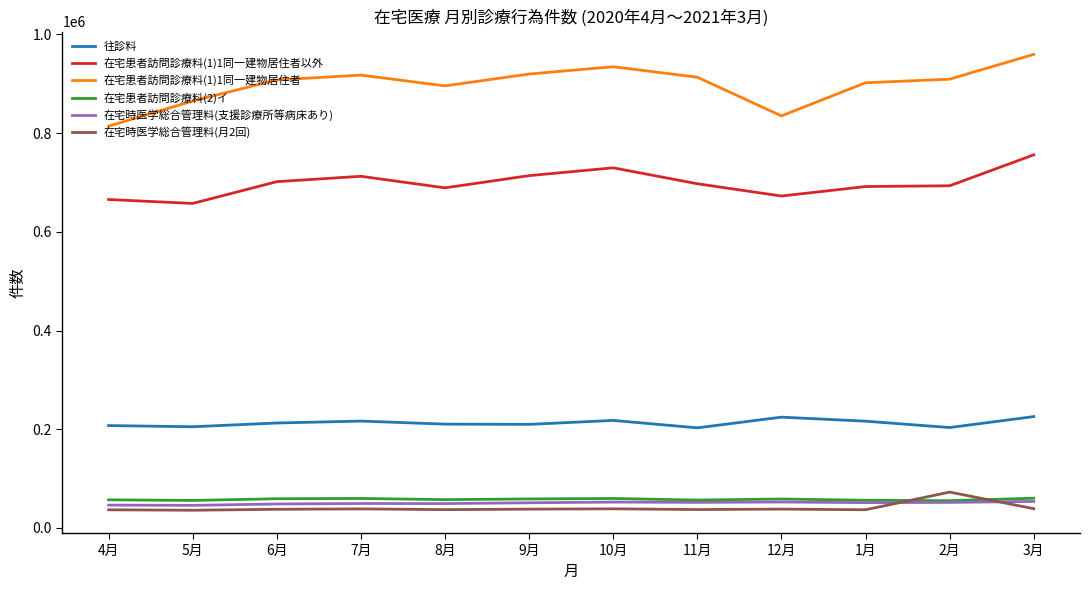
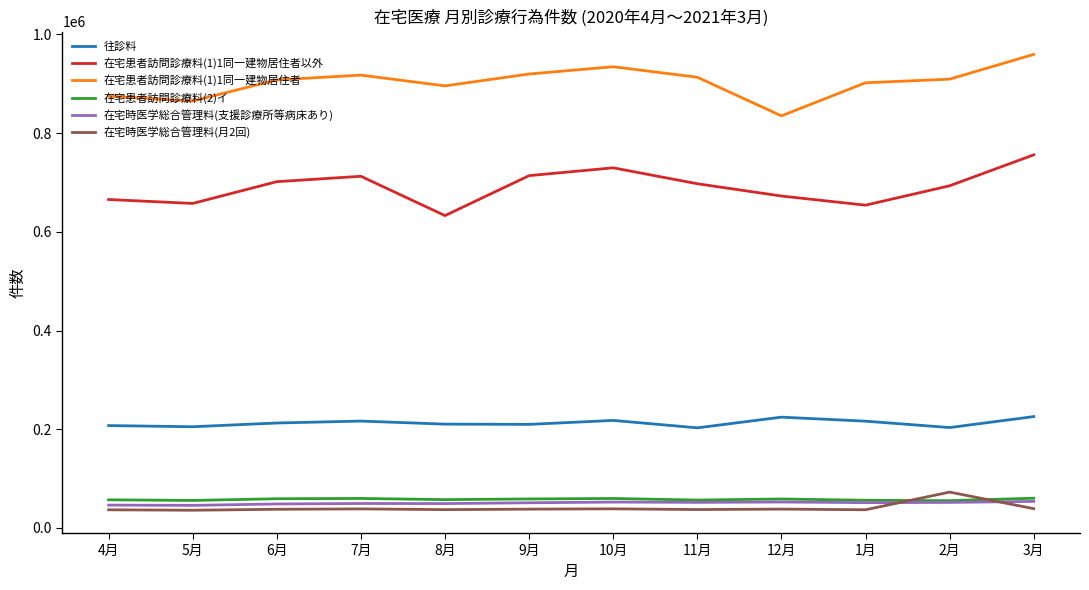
在宅患者訪問診療料(1)1同一建物居住者, 4月: 810000 -> 870000
在宅患者訪問診療料(1)1同一建物居住者以外, 8月: 690000 -> 630000
在宅患者訪問診療料(1)1同一建物居住者以外, 1月: 690000 -> 650000
